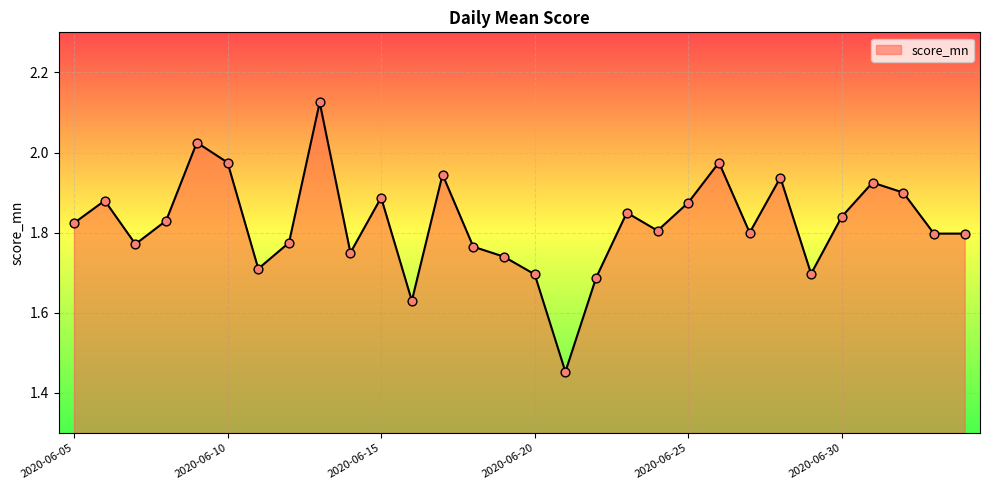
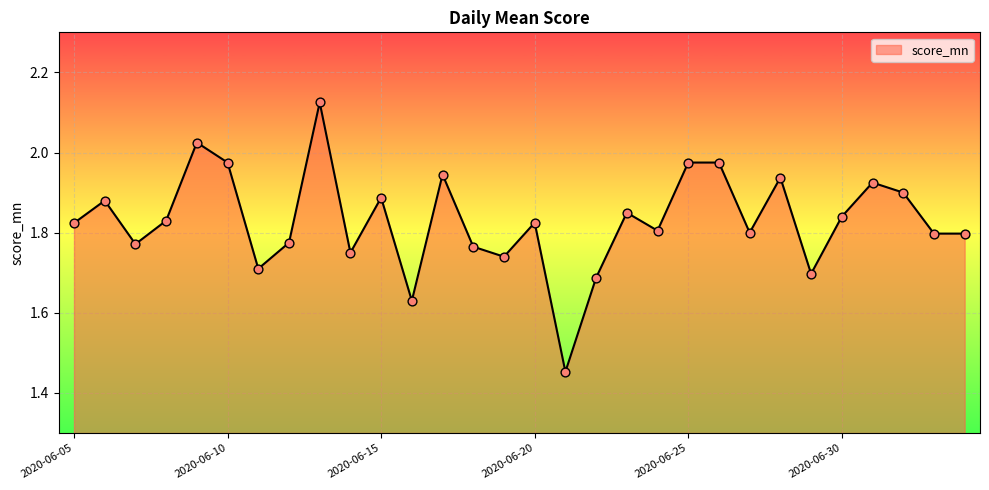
2020-06-20: 1.70 -> 1.83
2020-06-25: 1.88 -> 1.98
